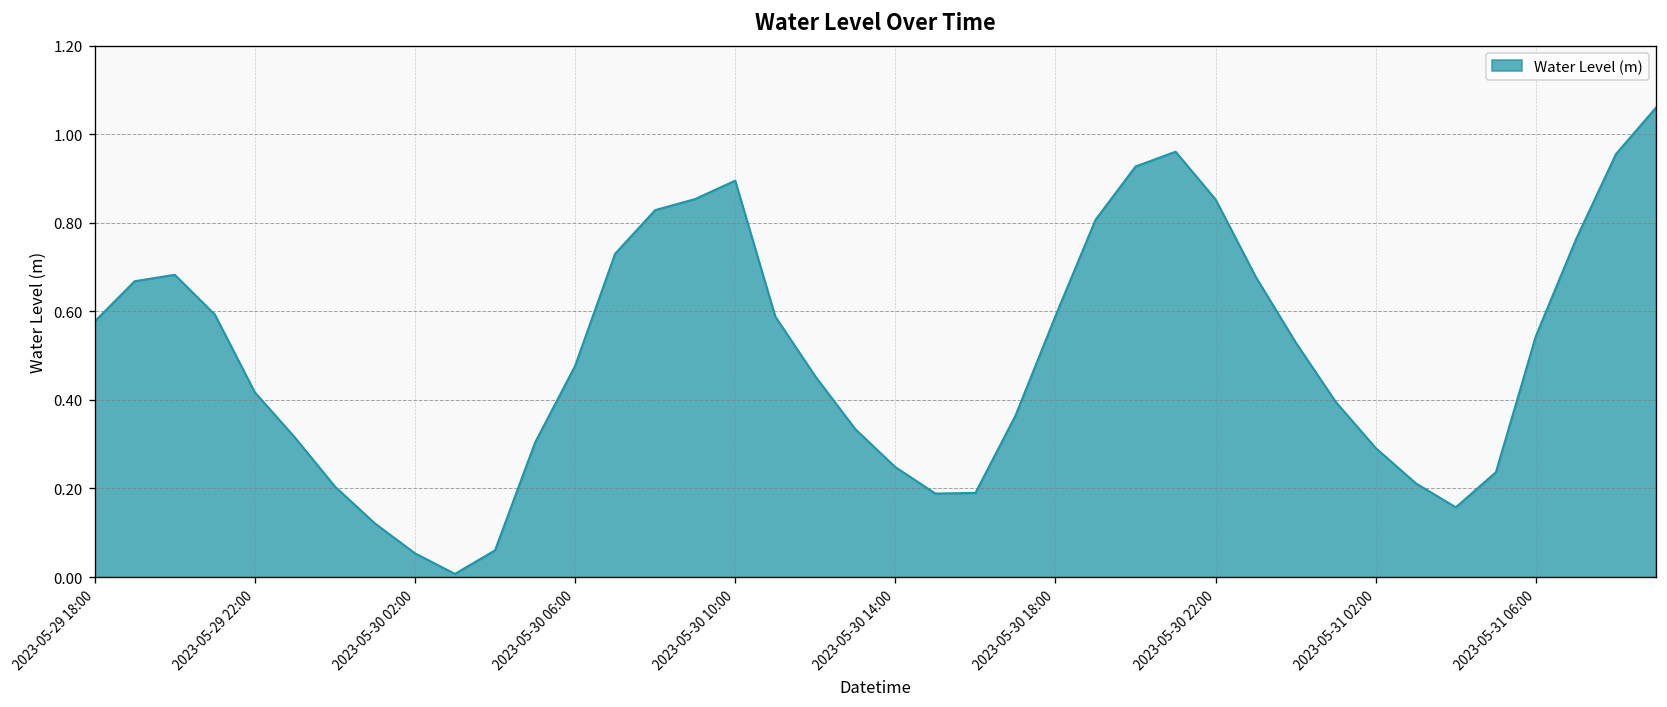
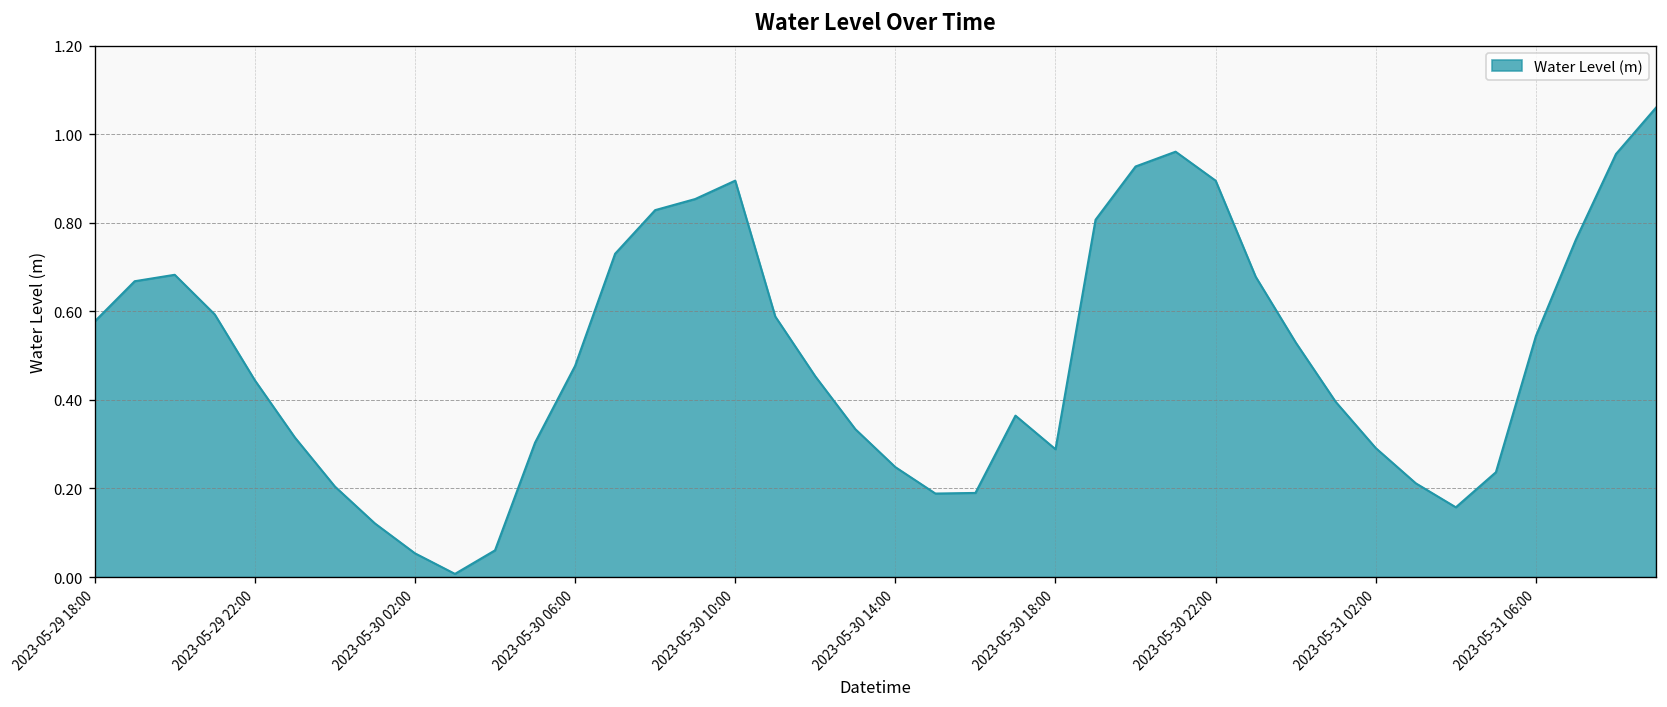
2023-05-29 22:00: 0.42 -> 0.44
2023-05-30 18:00: 0.59 -> 0.29
2023-05-30 22:00: 0.85 -> 0.90
